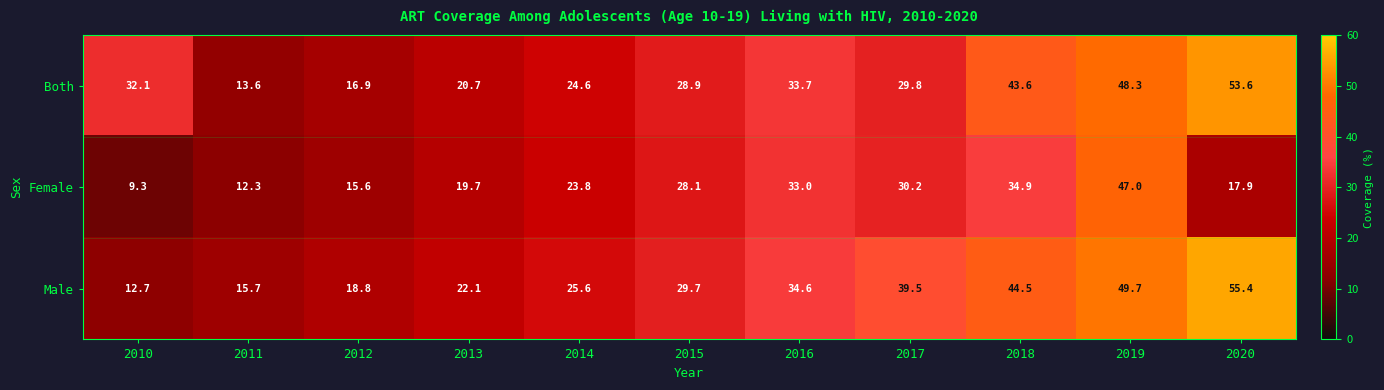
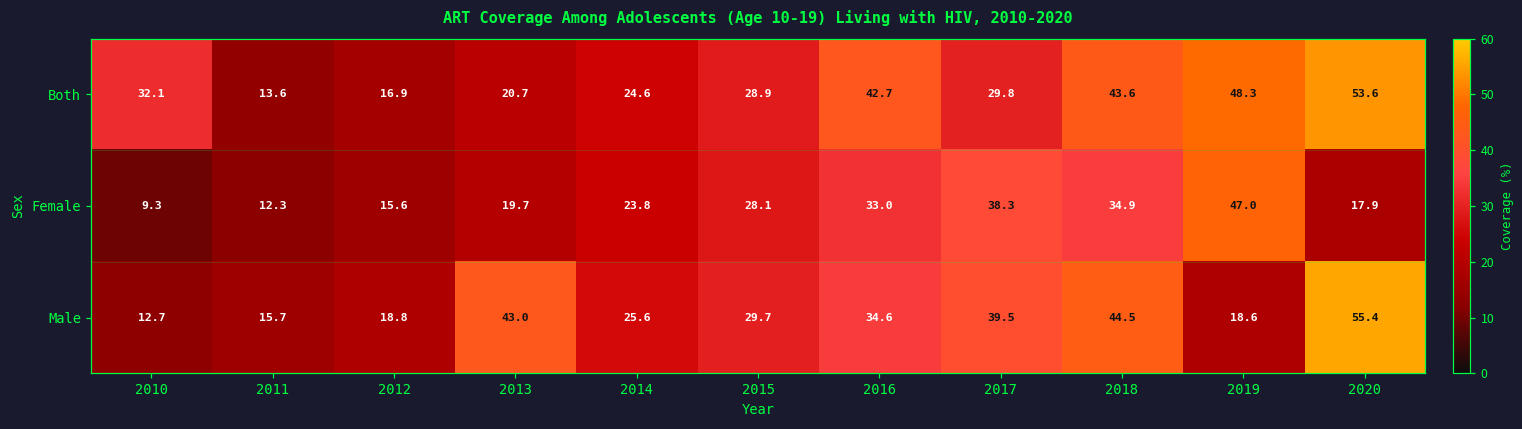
Both, 2016: 33.7 -> 42.7
Female, 2017: 30.2 -> 38.3
Male, 2013: 22.1 -> 43.0
Male, 2019: 49.7 -> 18.6
